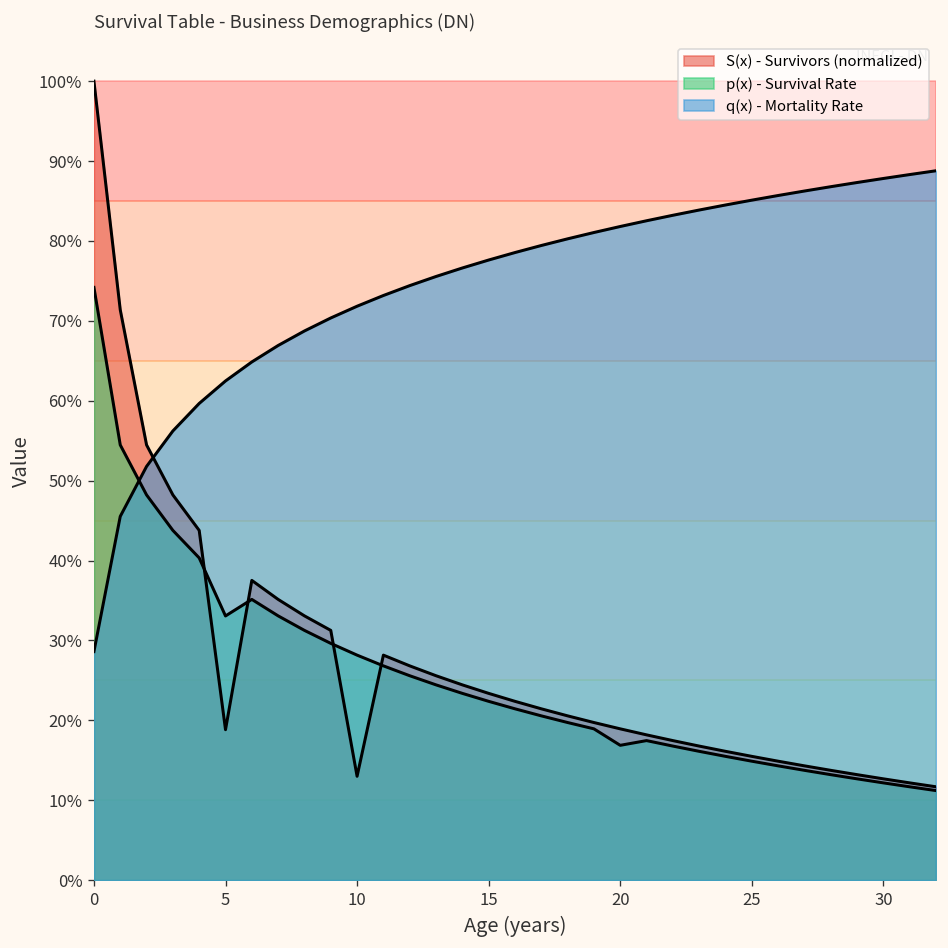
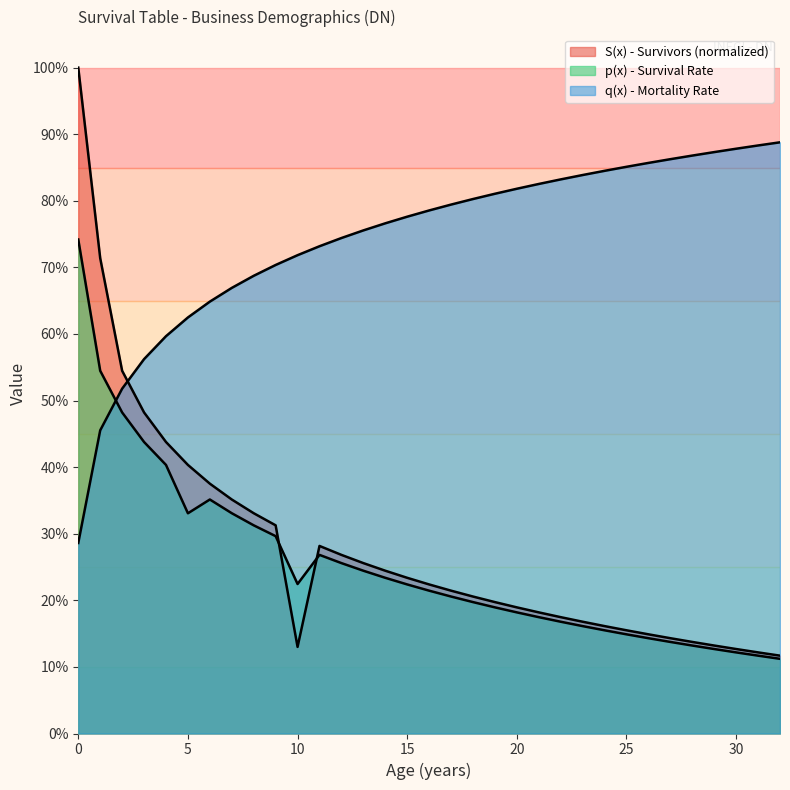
S(x) - Survivors (normalized), 5: 19% -> 40%
p(x) - Survival Rate, 10: 28% -> 22%
p(x) - Survival Rate, 20: 17% -> 18%
